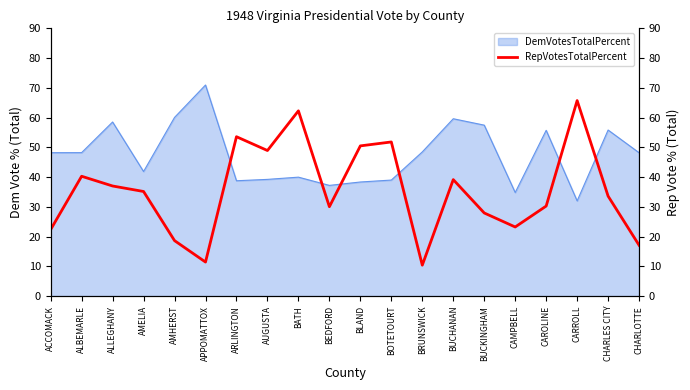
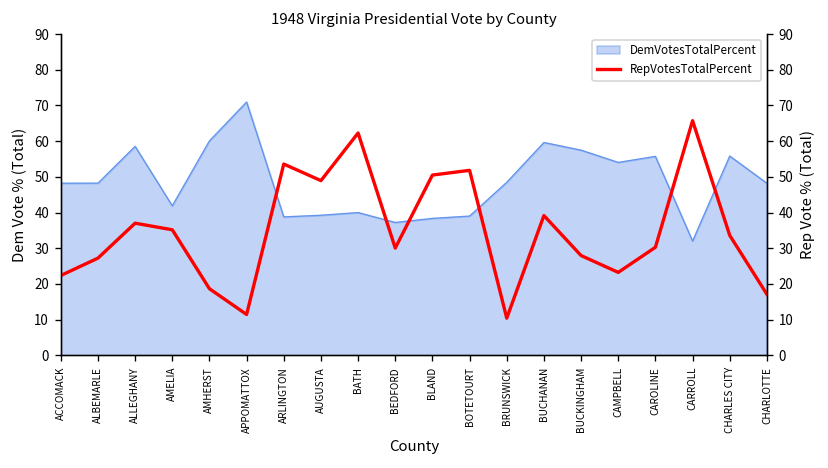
DemVotesTotalPercent, CAMPBELL: 35 -> 54
RepVotesTotalPercent, ALBEMARLE: 40 -> 27
